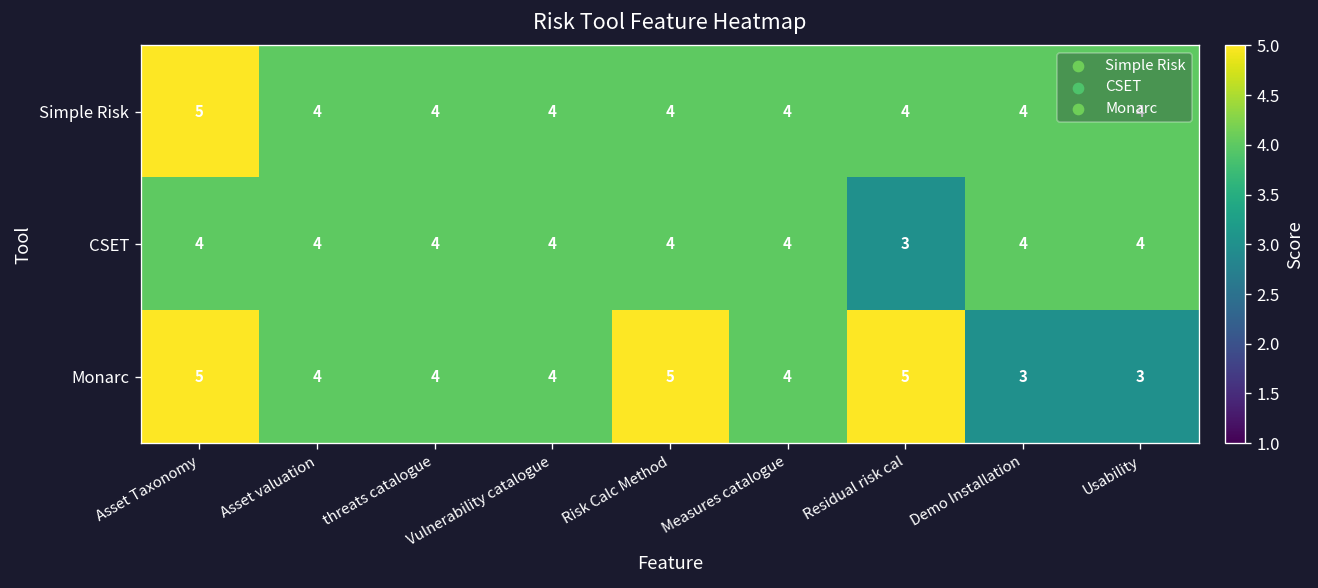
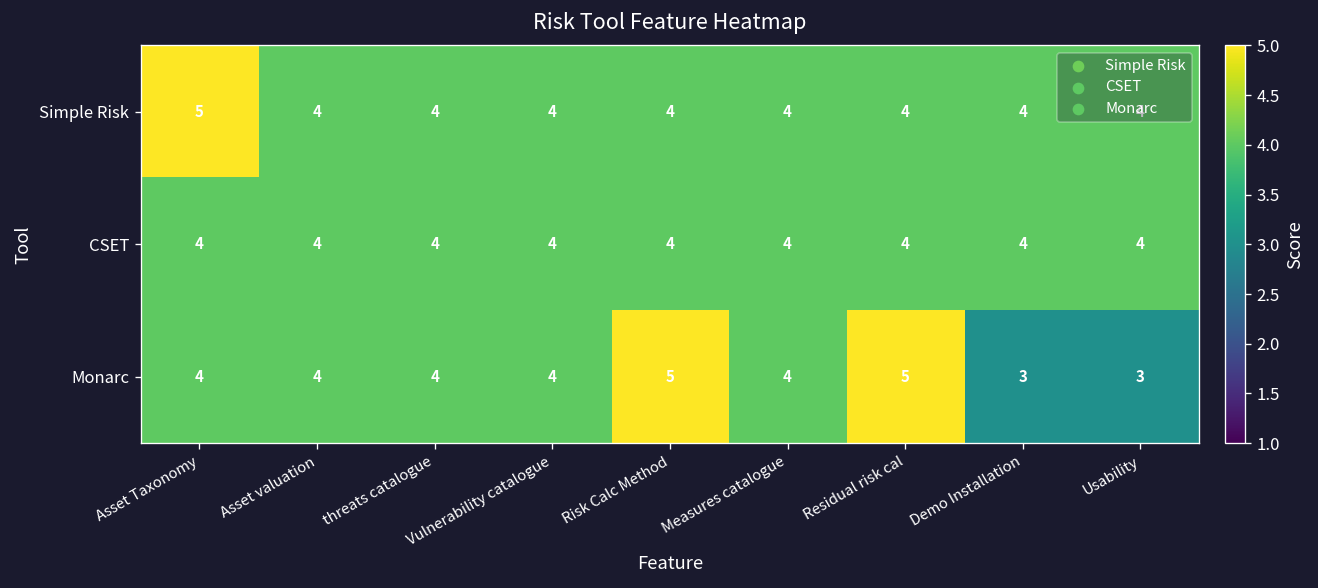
CSET, Residual risk cal: 3 -> 4
Monarc, Asset Taxonomy: 5 -> 4
